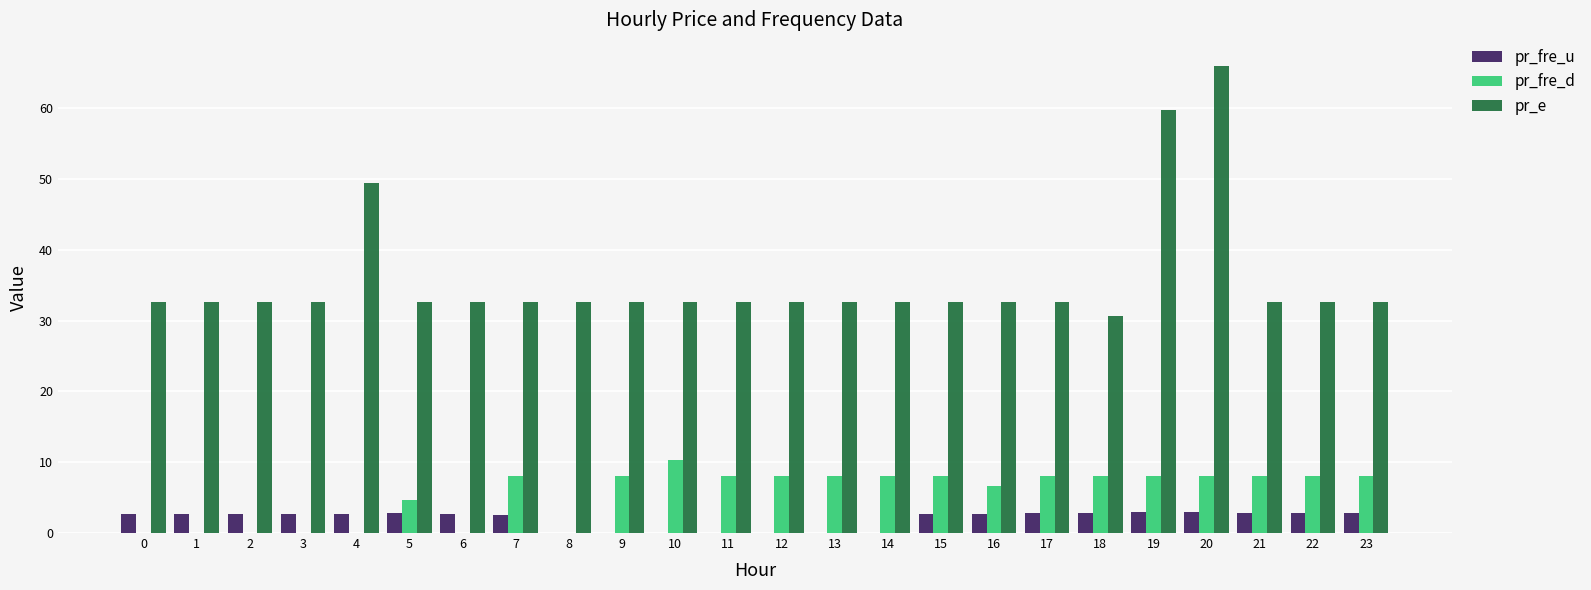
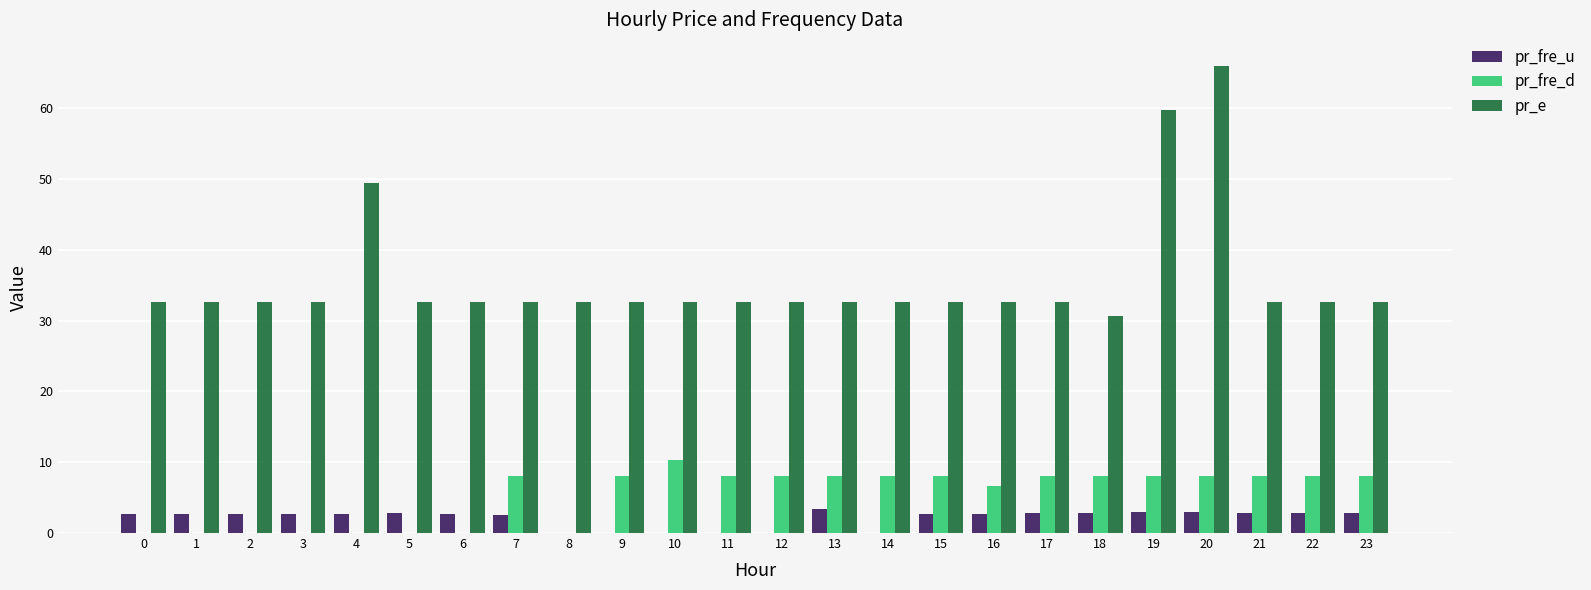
pr_fre_d, 5: 5 -> 0
pr_fre_u, 13: 0 -> 3
